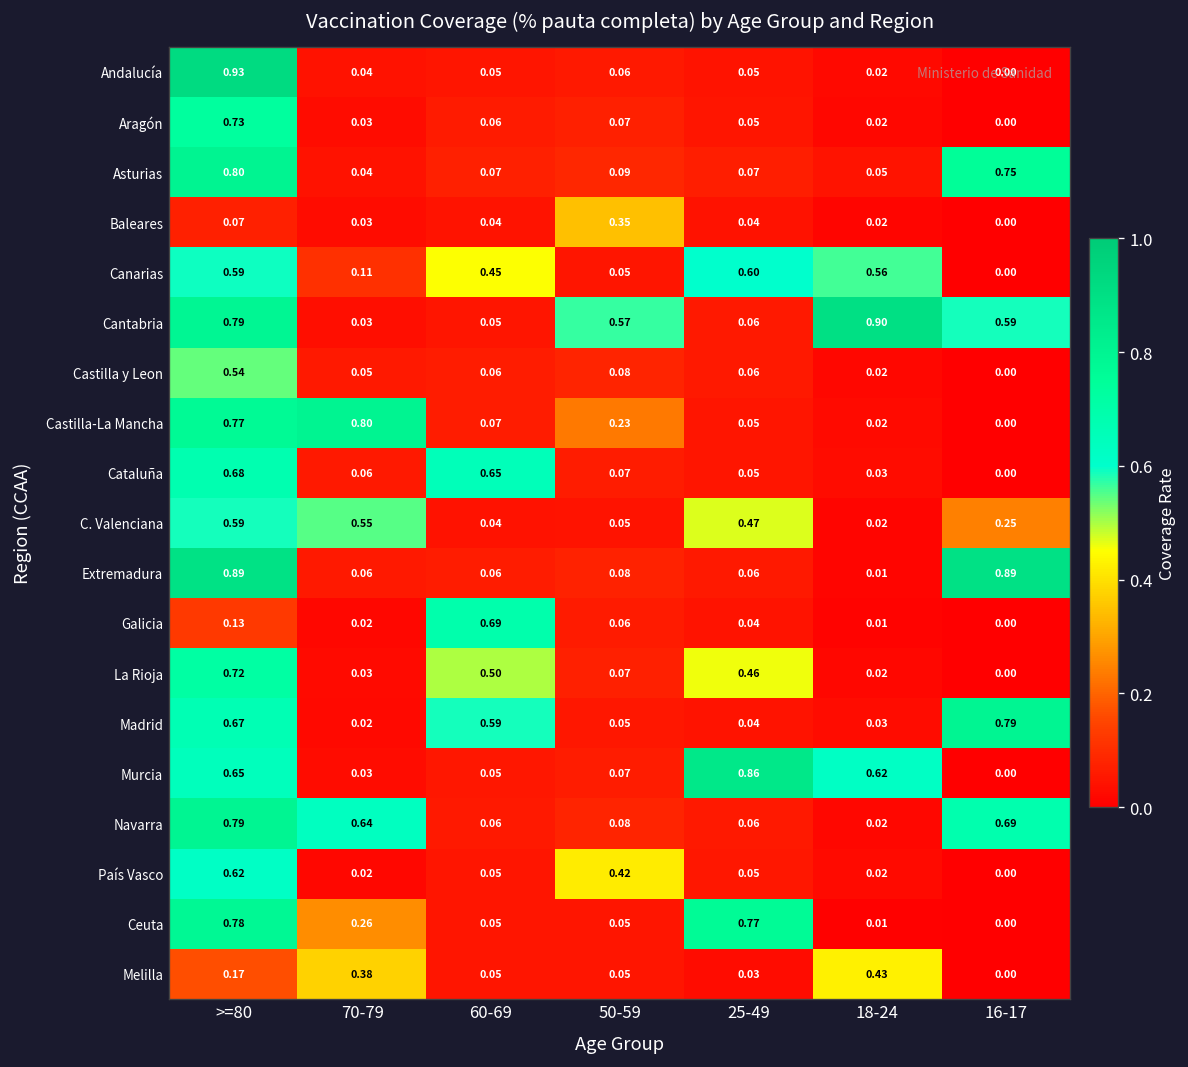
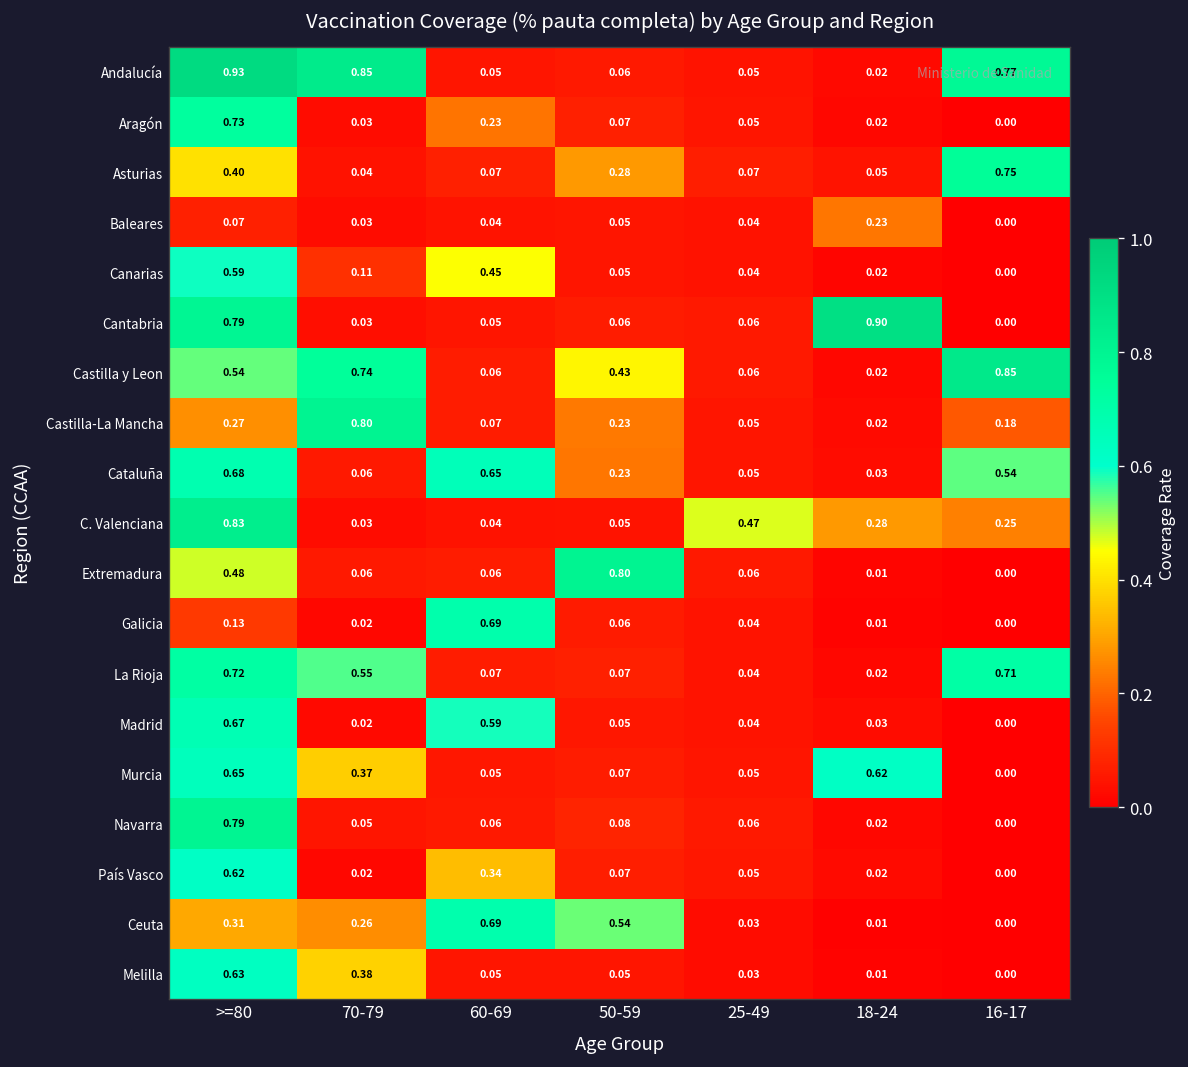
Andalucía, 70-79: 0.04 -> 0.85
Andalucía, 16-17: 0.00 -> 0.77
Aragón, 60-69: 0.06 -> 0.23
Asturias, >=80: 0.80 -> 0.40
Asturias, 50-59: 0.09 -> 0.28
Baleares, 50-59: 0.35 -> 0.05
Baleares, 18-24: 0.02 -> 0.23
Canarias, 25-49: 0.60 -> 0.04
Canarias, 18-24: 0.56 -> 0.02
Cantabria, 50-59: 0.57 -> 0.06
Cantabria, 16-17: 0.59 -> 0.00
Castilla y Leon, 70-79: 0.05 -> 0.74
Castilla y Leon, 50-59: 0.08 -> 0.43
Castilla y Leon, 16-17: 0.00 -> 0.85
Castilla-La Mancha, >=80: 0.77 -> 0.27
Castilla-La Mancha, 16-17: 0.00 -> 0.18
Cataluña, 50-59: 0.07 -> 0.23
Cataluña, 16-17: 0.00 -> 0.54
C. Valenciana, >=80: 0.59 -> 0.83
C. Valenciana, 70-79: 0.55 -> 0.03
C. Valenciana, 18-24: 0.02 -> 0.28
Extremadura, >=80: 0.89 -> 0.48
Extremadura, 50-59: 0.08 -> 0.80
Extremadura, 16-17: 0.89 -> 0.00
La Rioja, 70-79: 0.03 -> 0.55
La Rioja, 60-69: 0.50 -> 0.07
La Rioja, 25-49: 0.46 -> 0.04
La Rioja, 16-17: 0.00 -> 0.71
Madrid, 16-17: 0.79 -> 0.00
Murcia, 70-79: 0.03 -> 0.37
Murcia, 25-49: 0.86 -> 0.05
Navarra, 70-79: 0.64 -> 0.05
Navarra, 16-17: 0.69 -> 0.00
País Vasco, 60-69: 0.05 -> 0.34
País Vasco, 50-59: 0.42 -> 0.07
Ceuta, >=80: 0.78 -> 0.31
Ceuta, 60-69: 0.05 -> 0.69
Ceuta, 50-59: 0.05 -> 0.54
Ceuta, 25-49: 0.77 -> 0.03
Melilla, >=80: 0.17 -> 0.63
Melilla, 18-24: 0.43 -> 0.01
